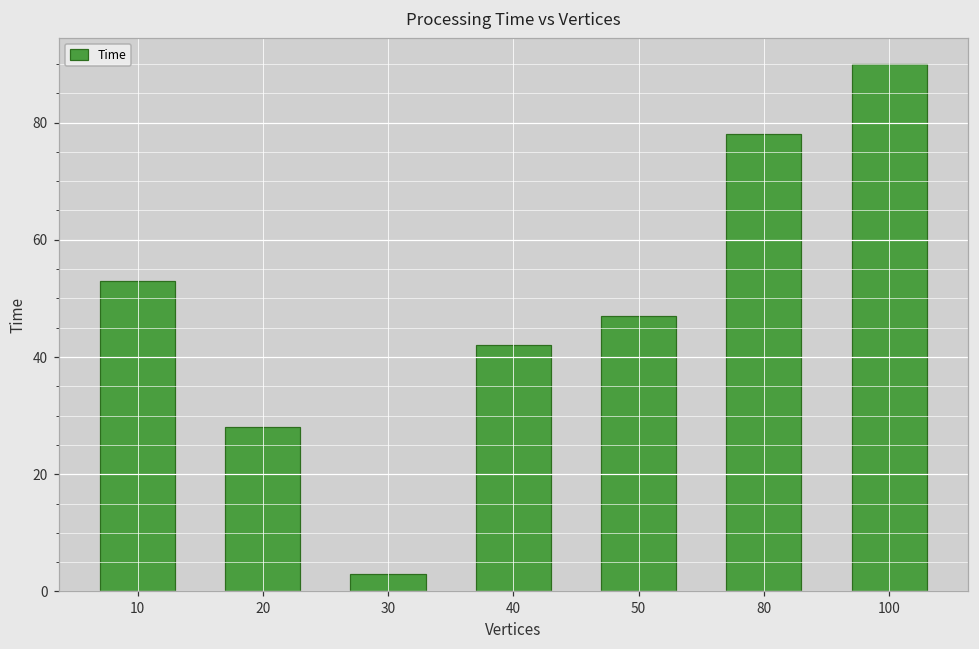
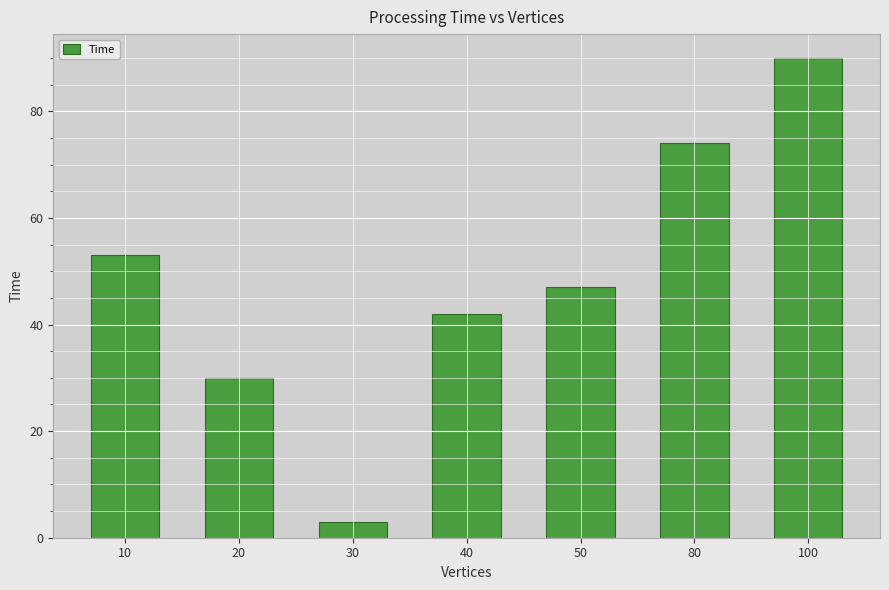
20: 28 -> 30
80: 78 -> 74
